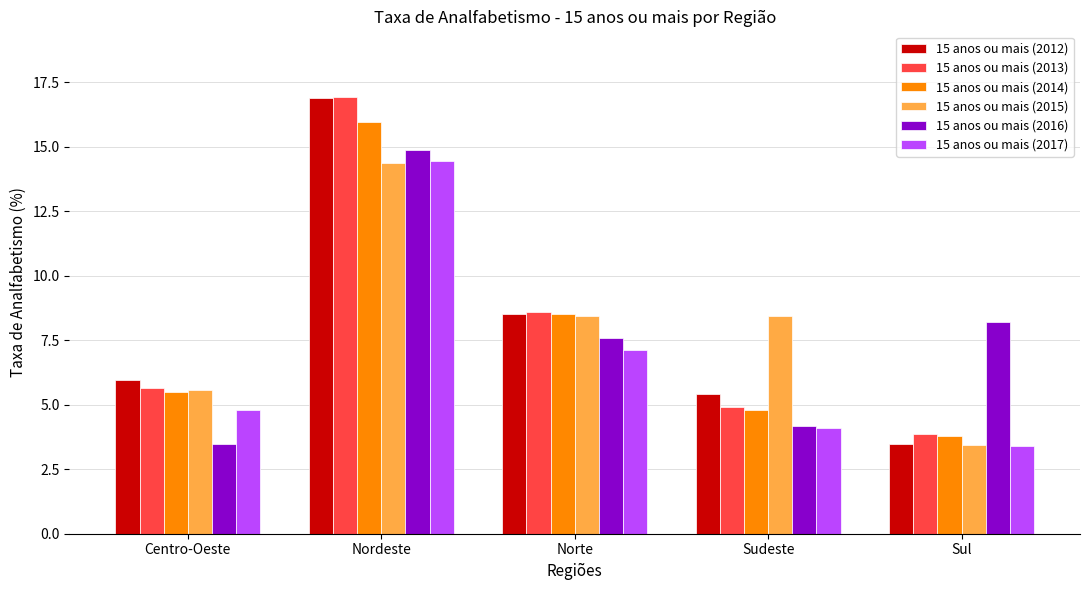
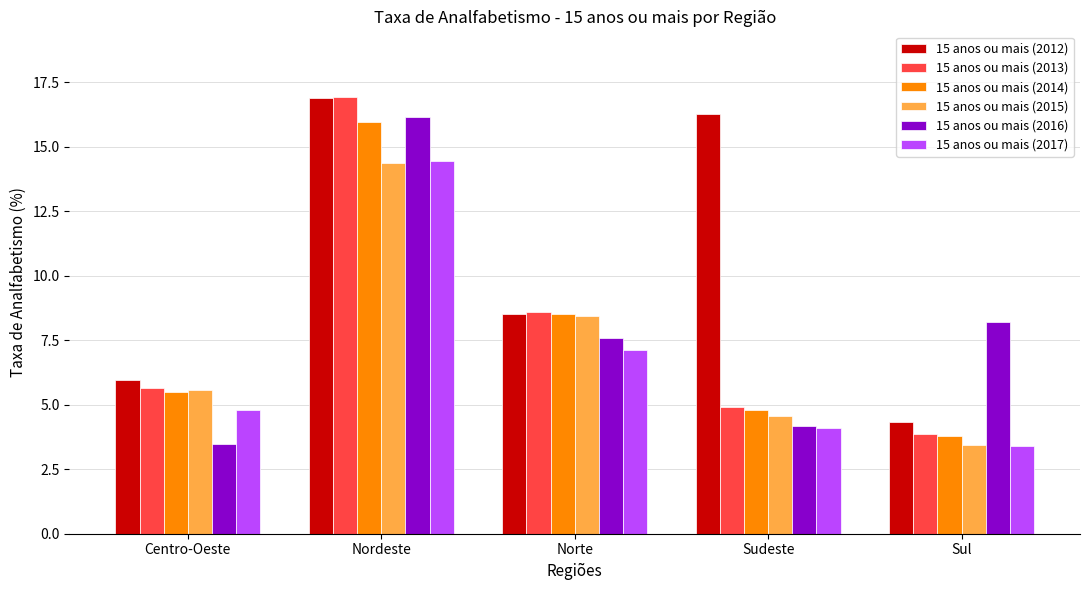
15 anos ou mais (2016), Nordeste: 14.9 -> 16.2
15 anos ou mais (2012), Sudeste: 5.4 -> 16.3
15 anos ou mais (2015), Sudeste: 8.4 -> 4.6
15 anos ou mais (2012), Sul: 3.5 -> 4.3
